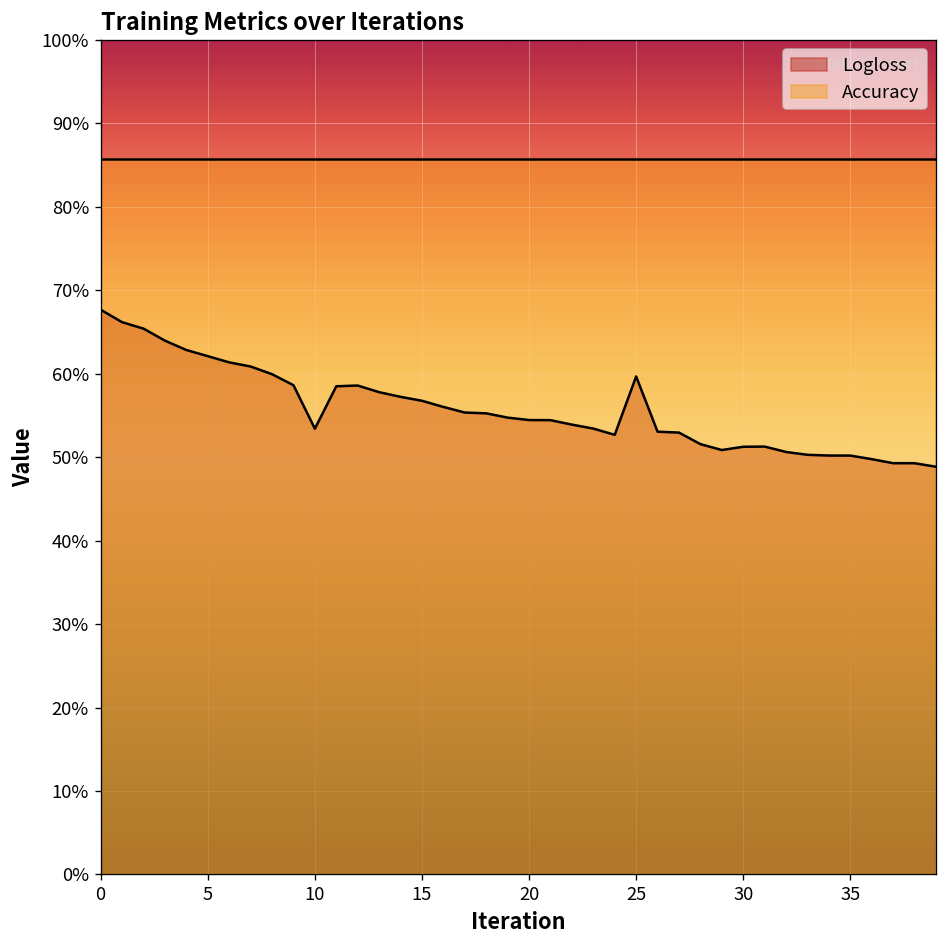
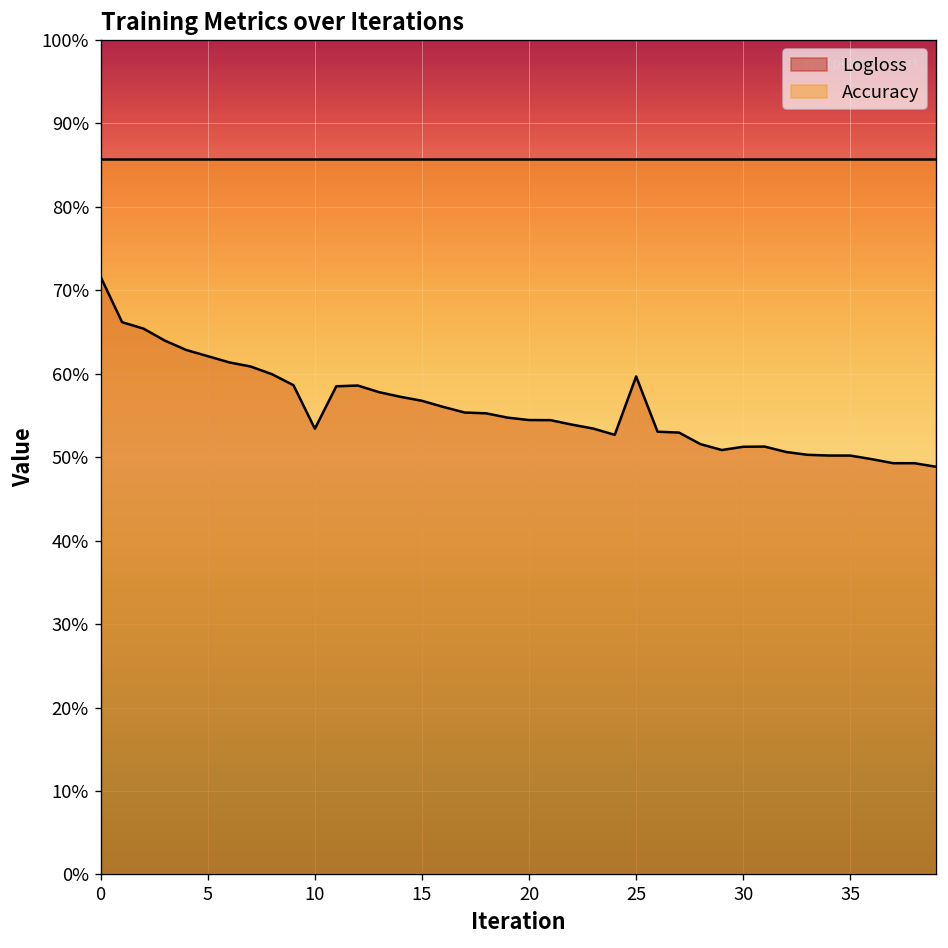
Logloss, 0: 68% -> 72%
